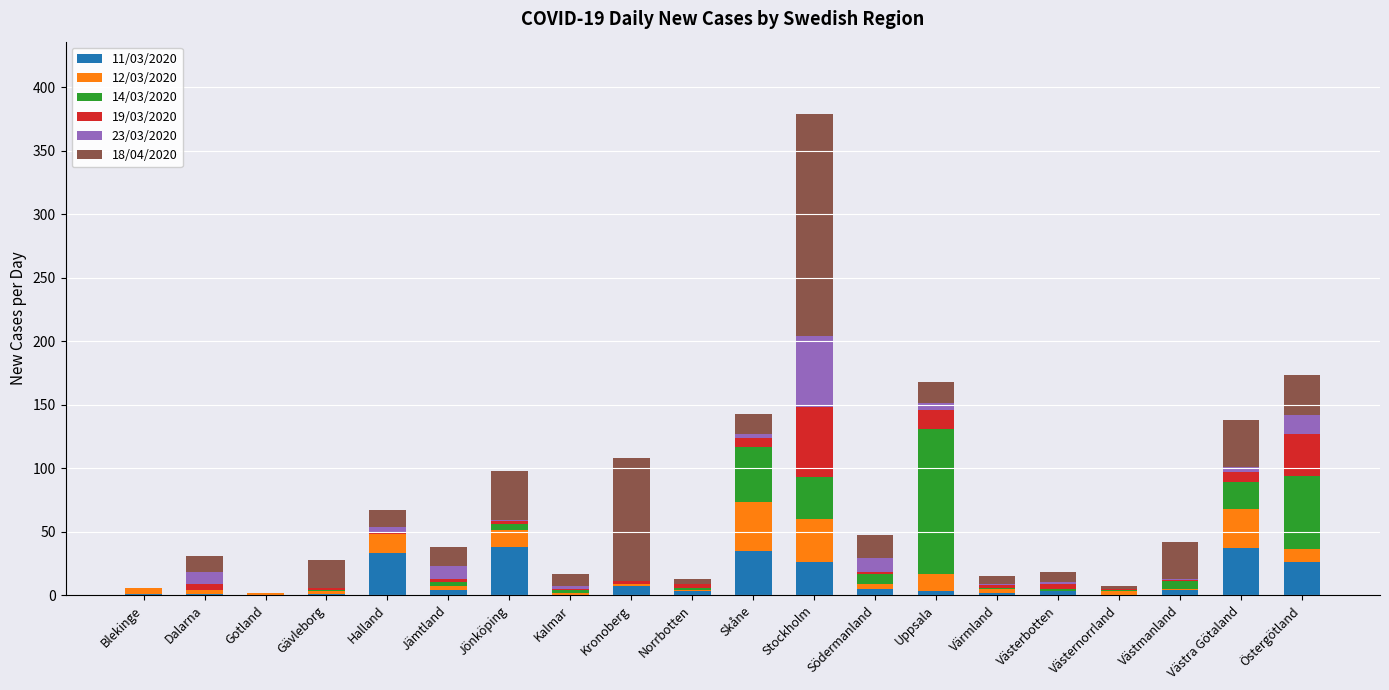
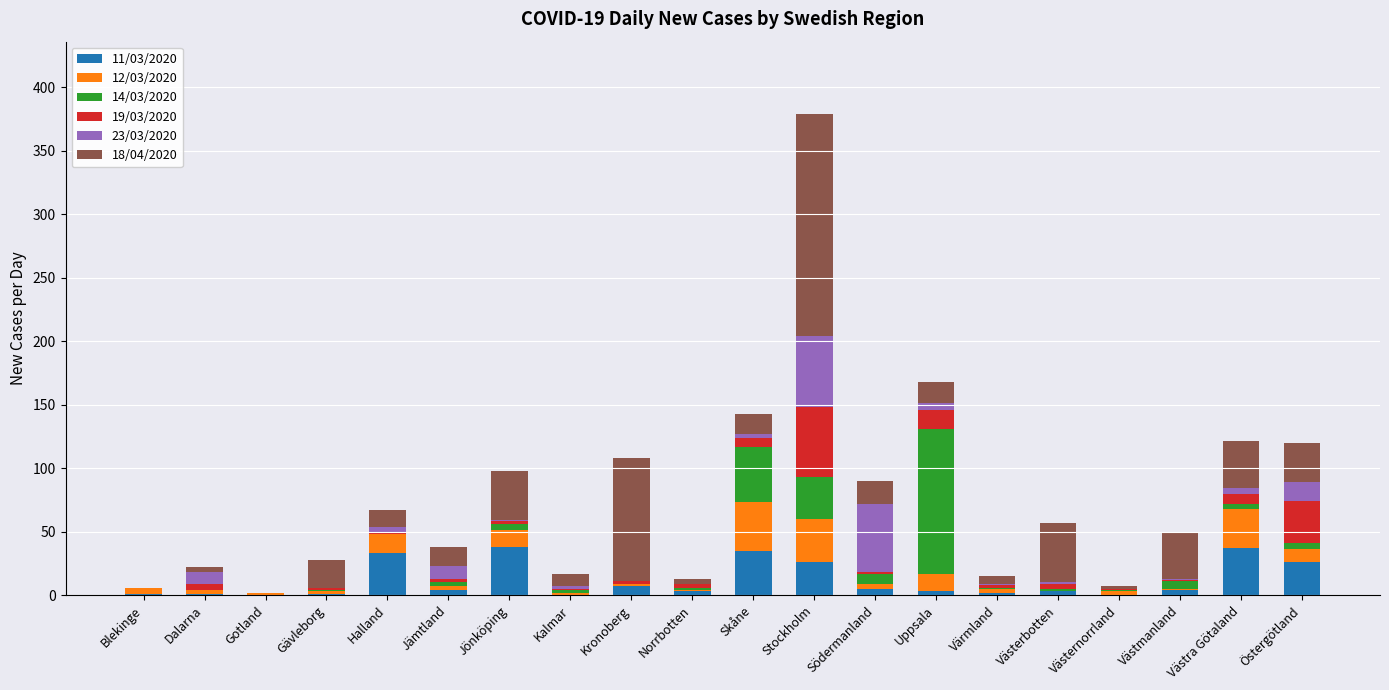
18/04/2020, Dalarna: 13 -> 4
23/03/2020, Södermanland: 11 -> 54
18/04/2020, Västerbotten: 8 -> 47
18/04/2020, Västmanland: 29 -> 37
14/03/2020, Västra Götaland: 21 -> 4
14/03/2020, Östergötland: 58 -> 5
